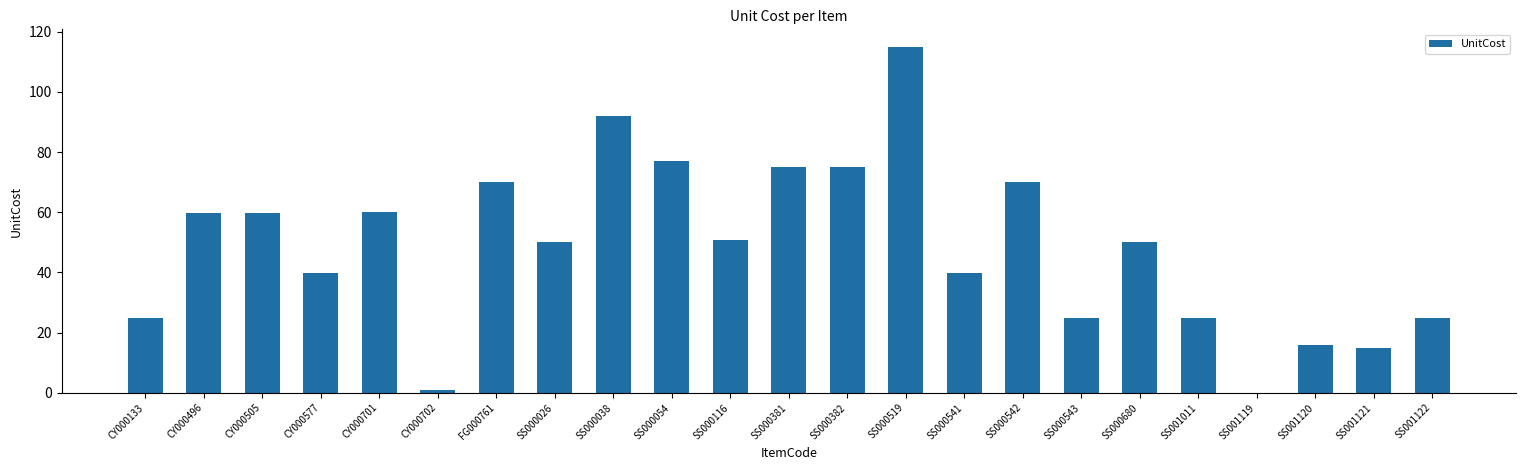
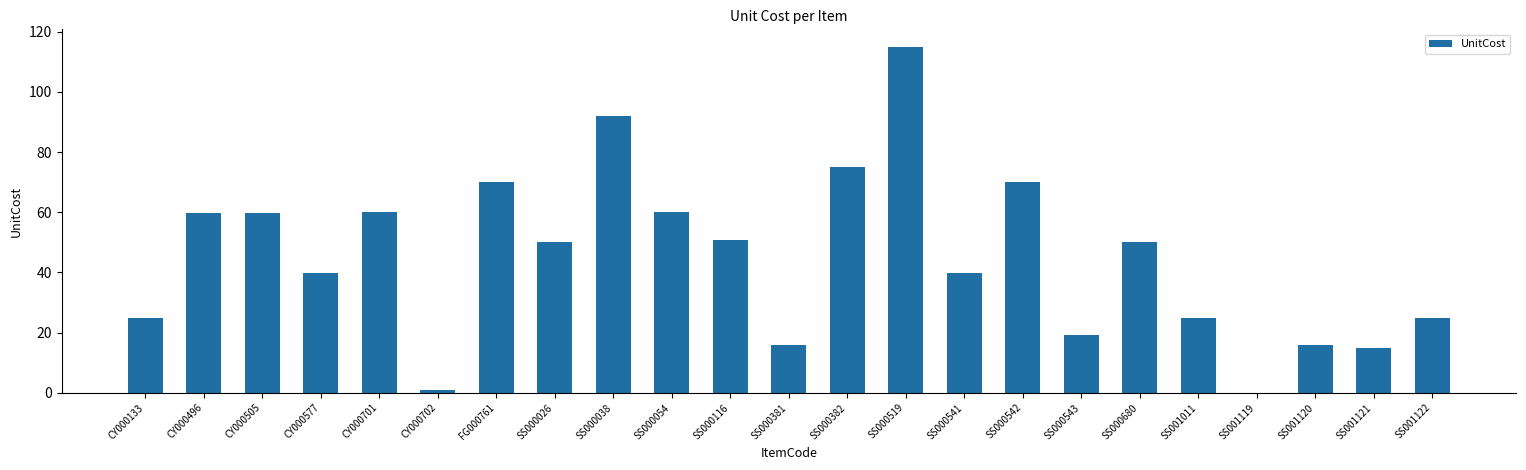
SS000054: 77 -> 60
SS000381: 75 -> 16
SS000543: 25 -> 19
